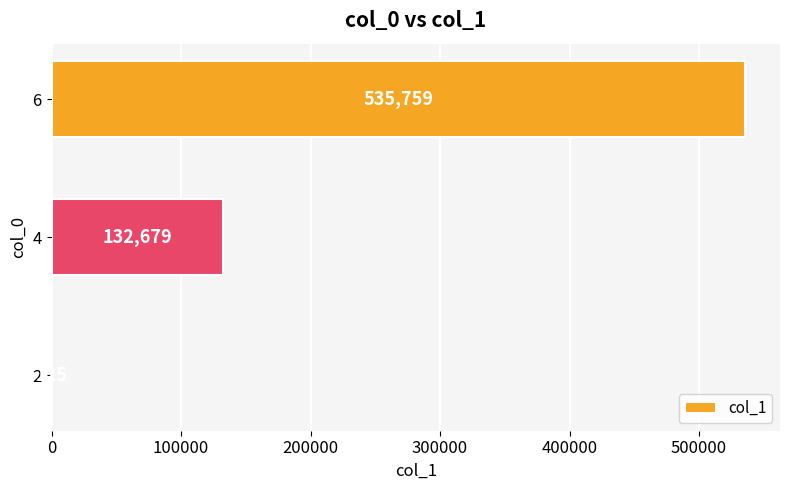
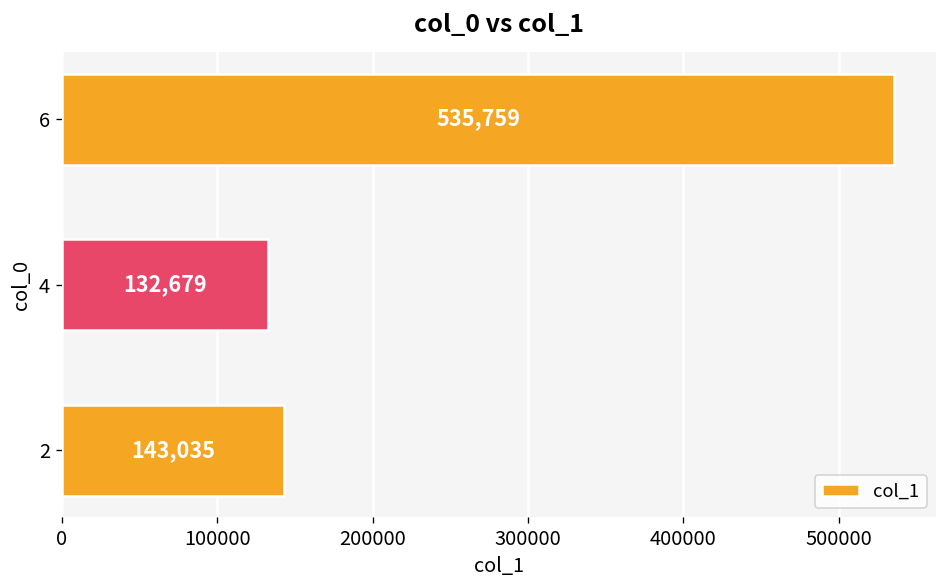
2: 0 -> 143000
